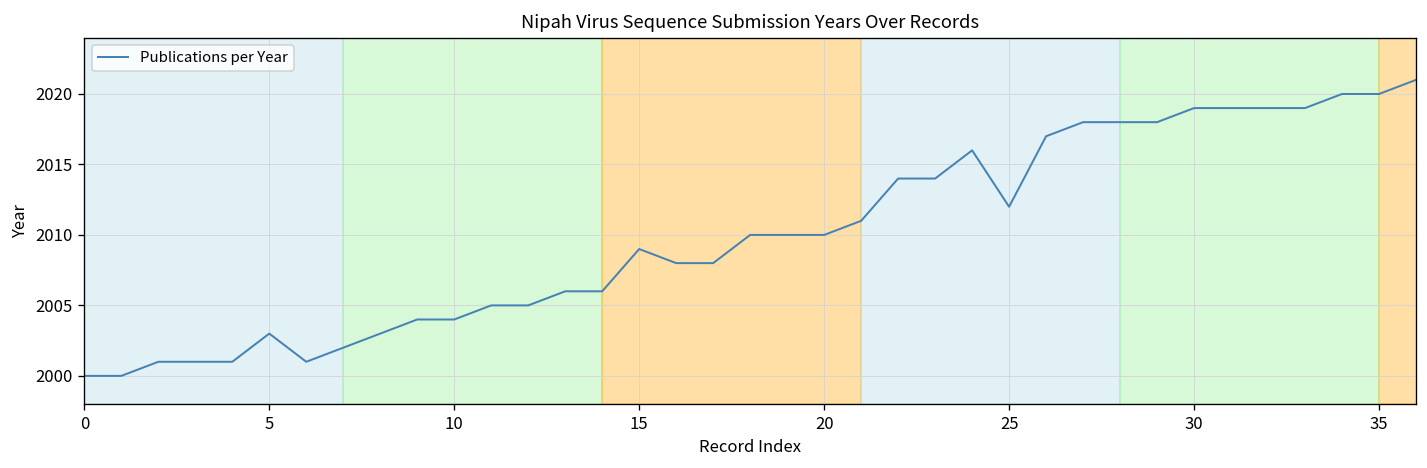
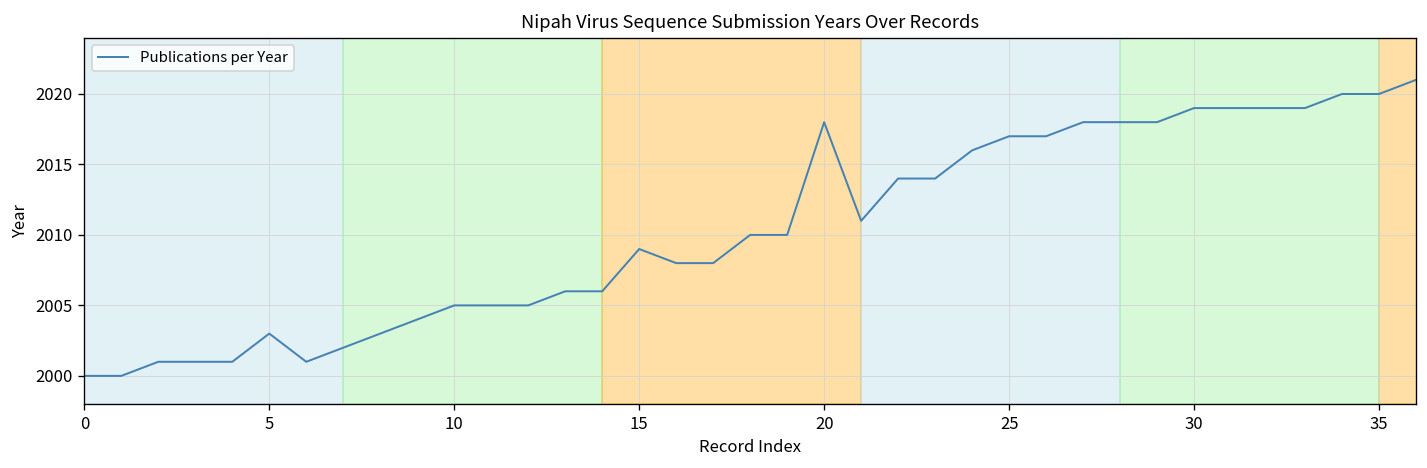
10: 2004 -> 2005
20: 2010 -> 2018
25: 2012 -> 2017
